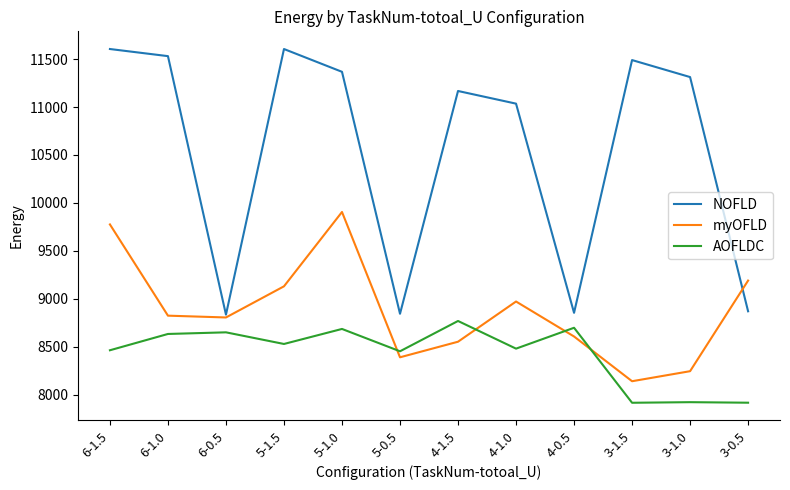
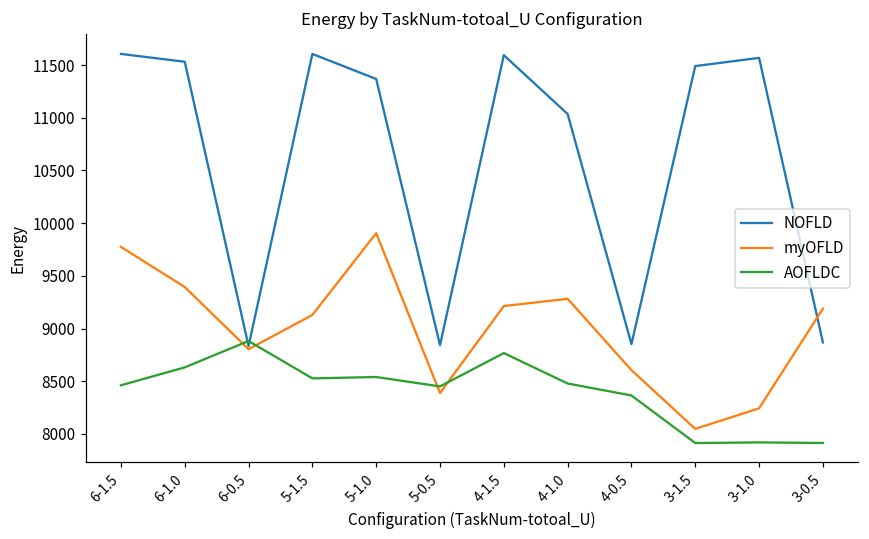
myOFLD, 6-1.0: 8800 -> 9400
AOFLDC, 6-0.5: 8600 -> 8900
AOFLDC, 5-1.0: 8700 -> 8500
NOFLD, 4-1.5: 11200 -> 11600
myOFLD, 4-1.5: 8600 -> 9200
myOFLD, 4-1.0: 9000 -> 9300
AOFLDC, 4-0.5: 8700 -> 8400
myOFLD, 3-1.5: 8100 -> 8000
NOFLD, 3-1.0: 11300 -> 11600
